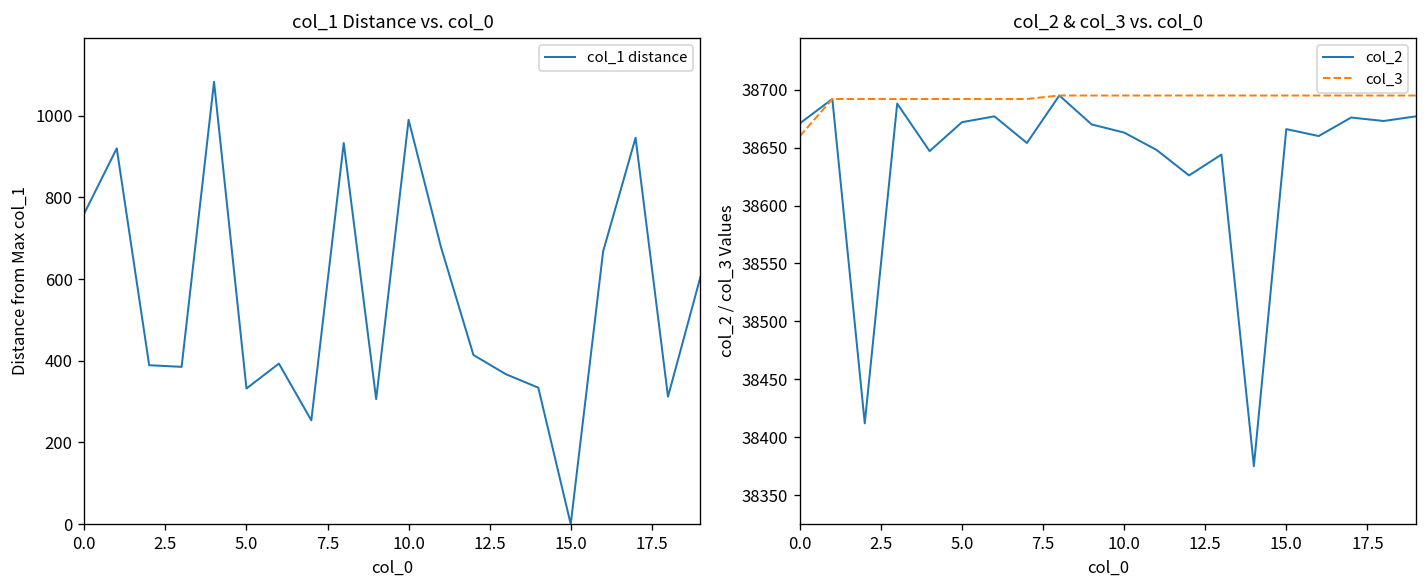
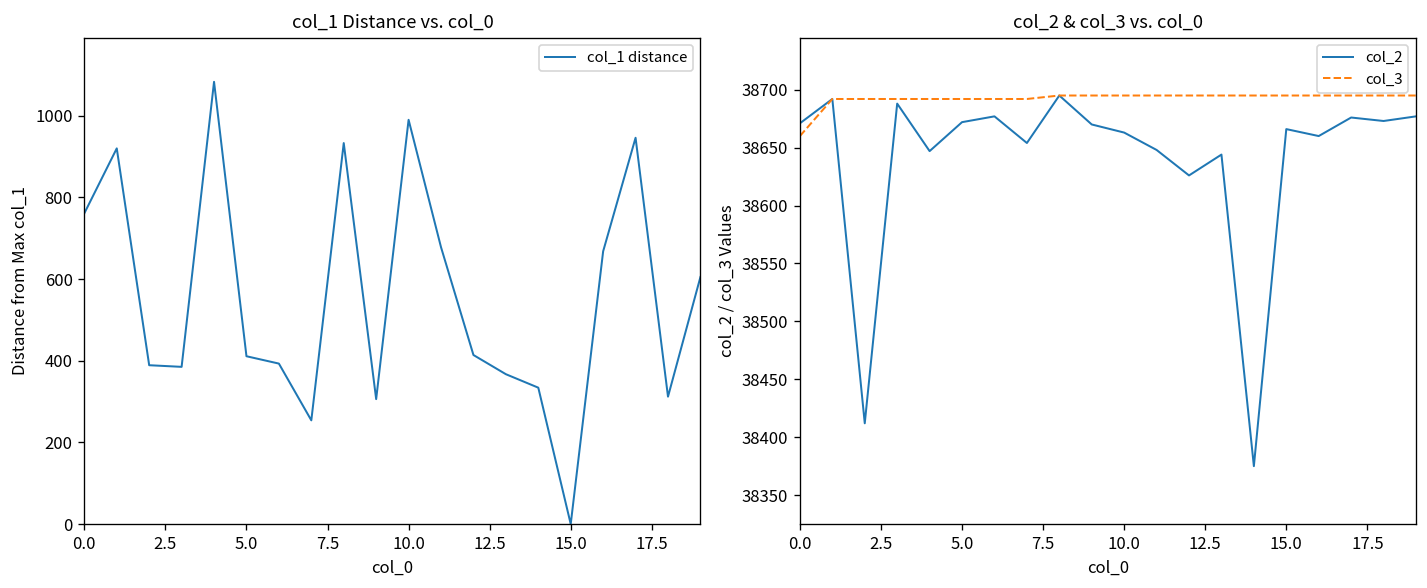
col_1 Distance vs. col_0, 5.0: 330 -> 410
